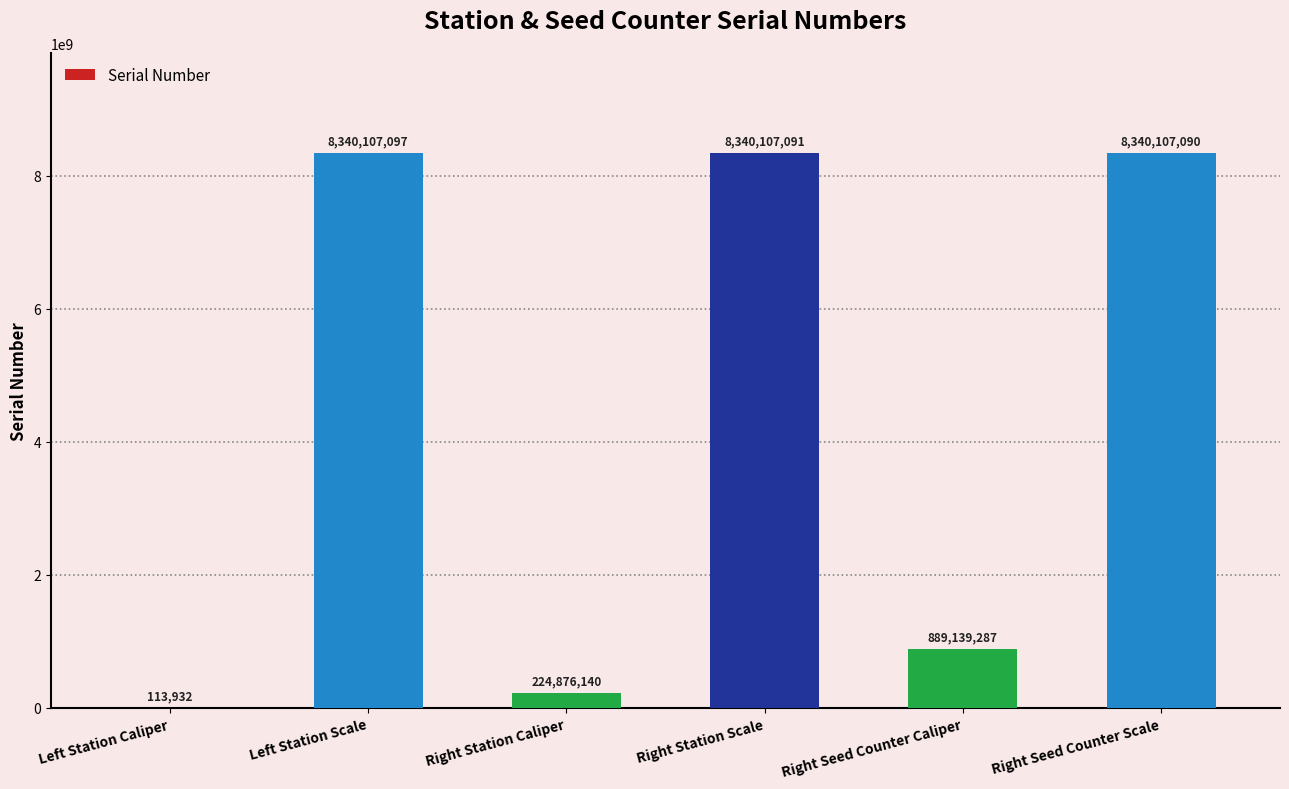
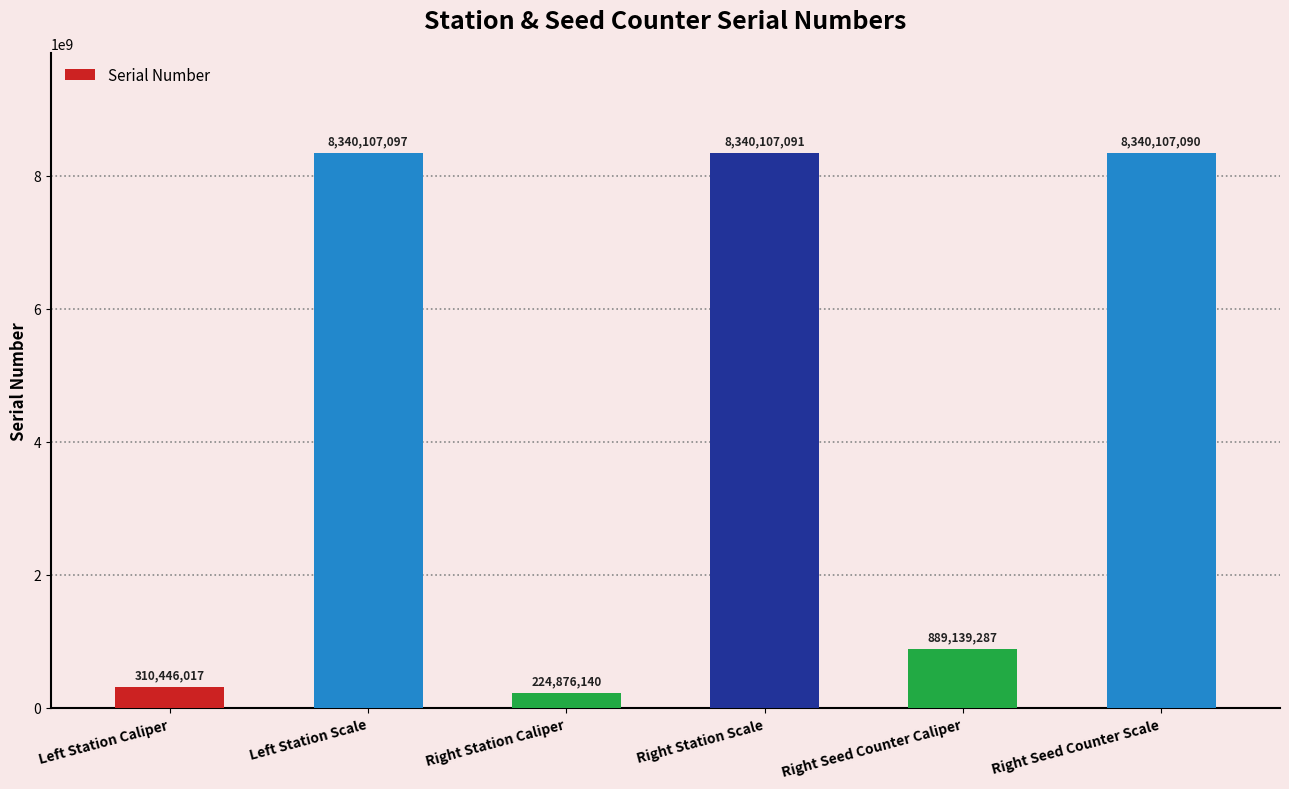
Left Station Caliper: 113,932 -> 310,446,017
